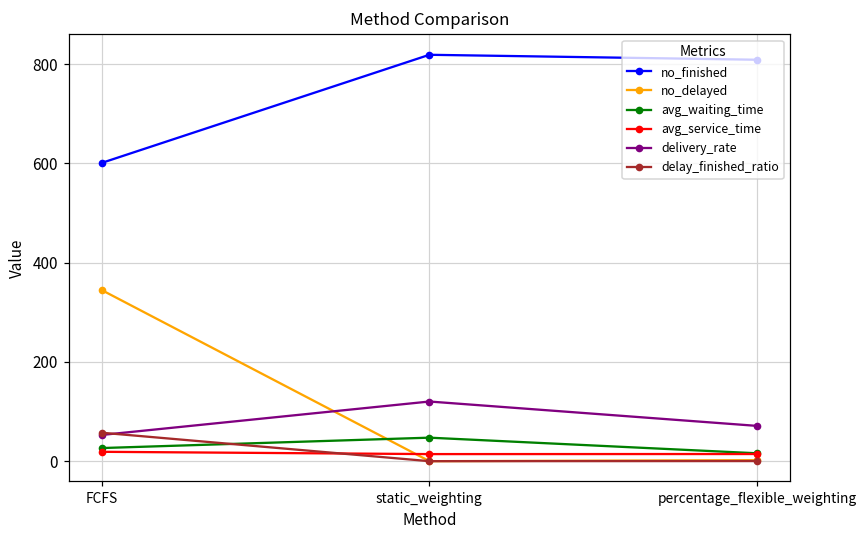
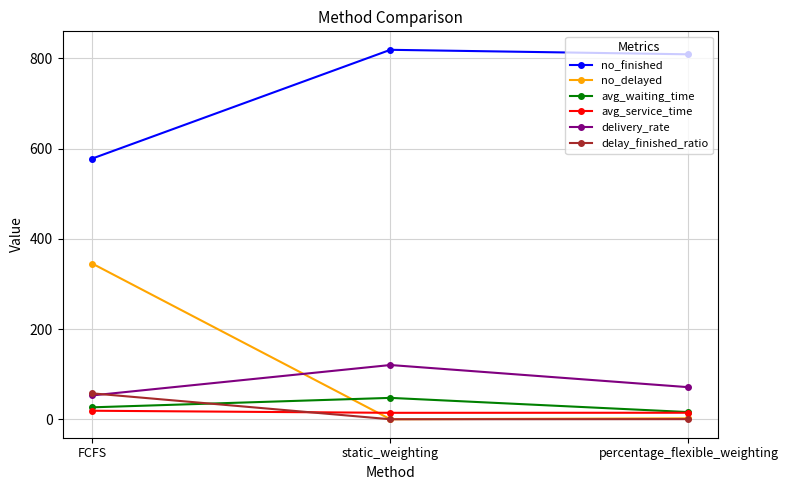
no_finished, FCFS: 600 -> 580
